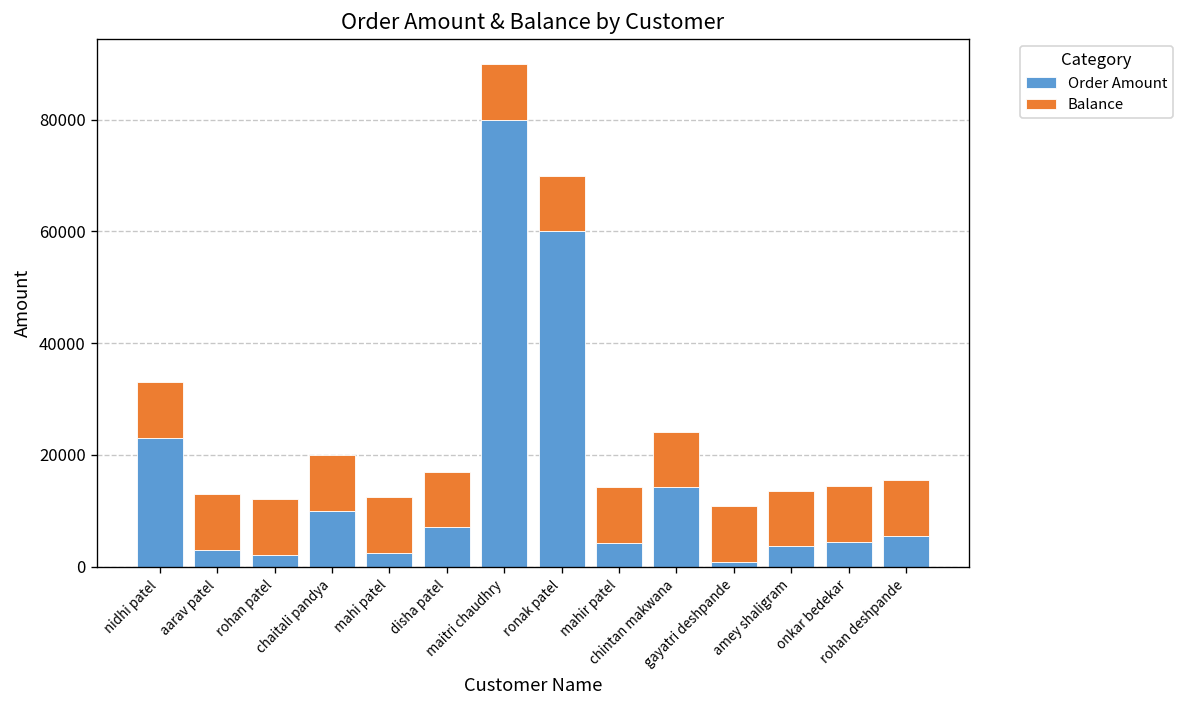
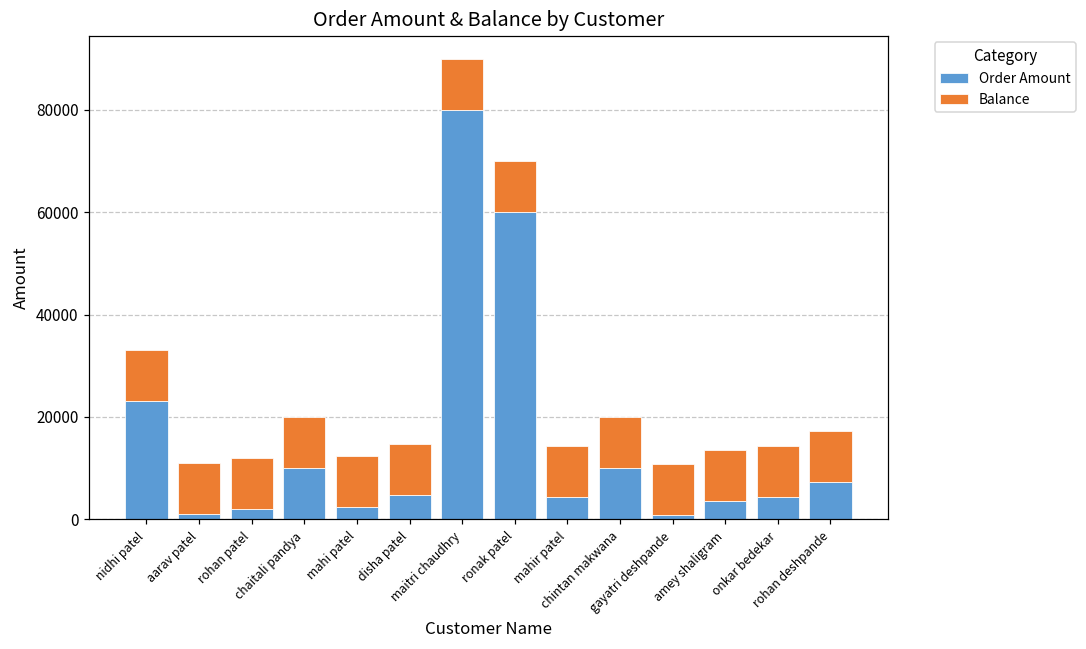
Order Amount, aarav patel: 3000 -> 1000
Order Amount, disha patel: 7000 -> 5000
Order Amount, chintan makwana: 14000 -> 10000
Order Amount, rohan deshpande: 6000 -> 7000
